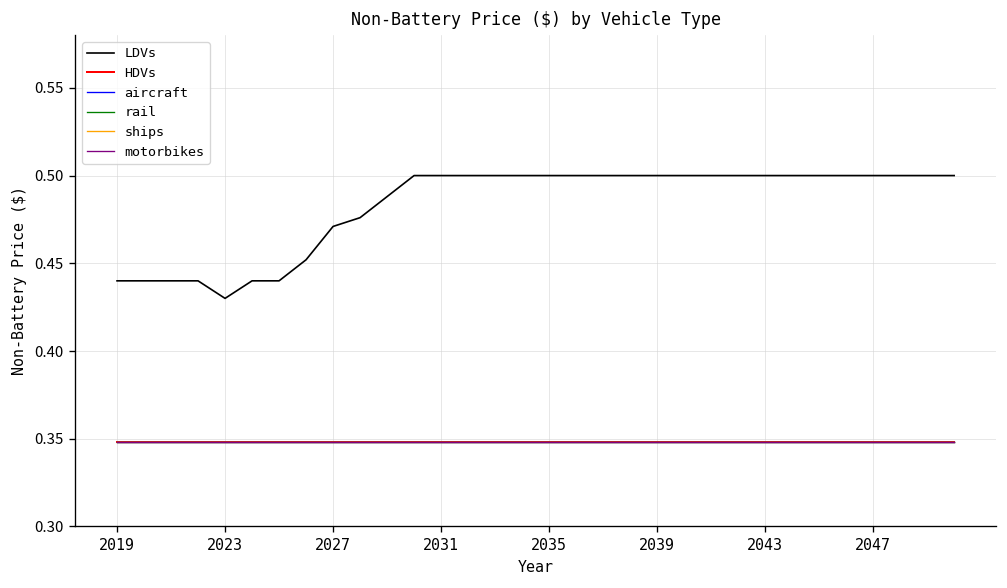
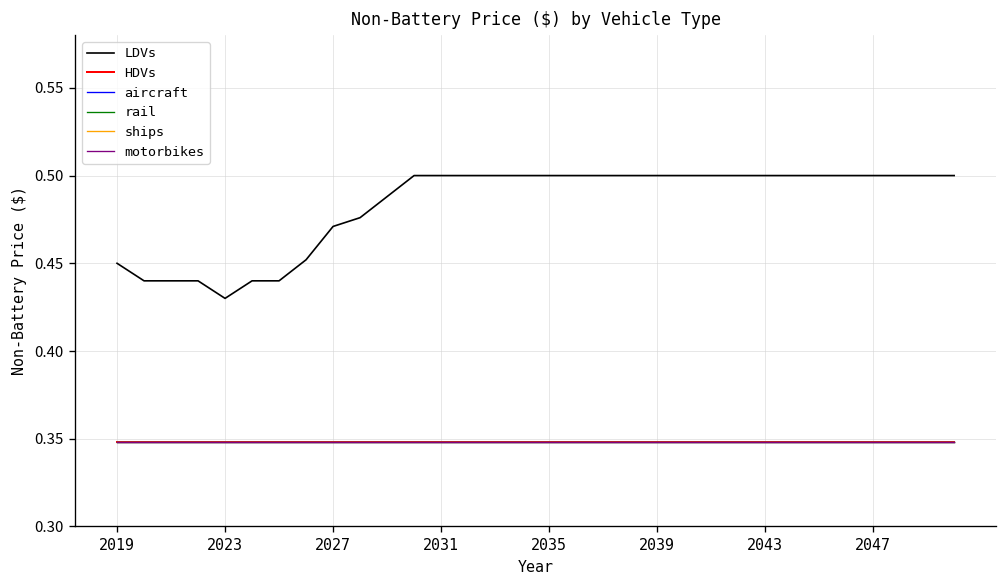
LDVs, 2019: 0.44 -> 0.45
